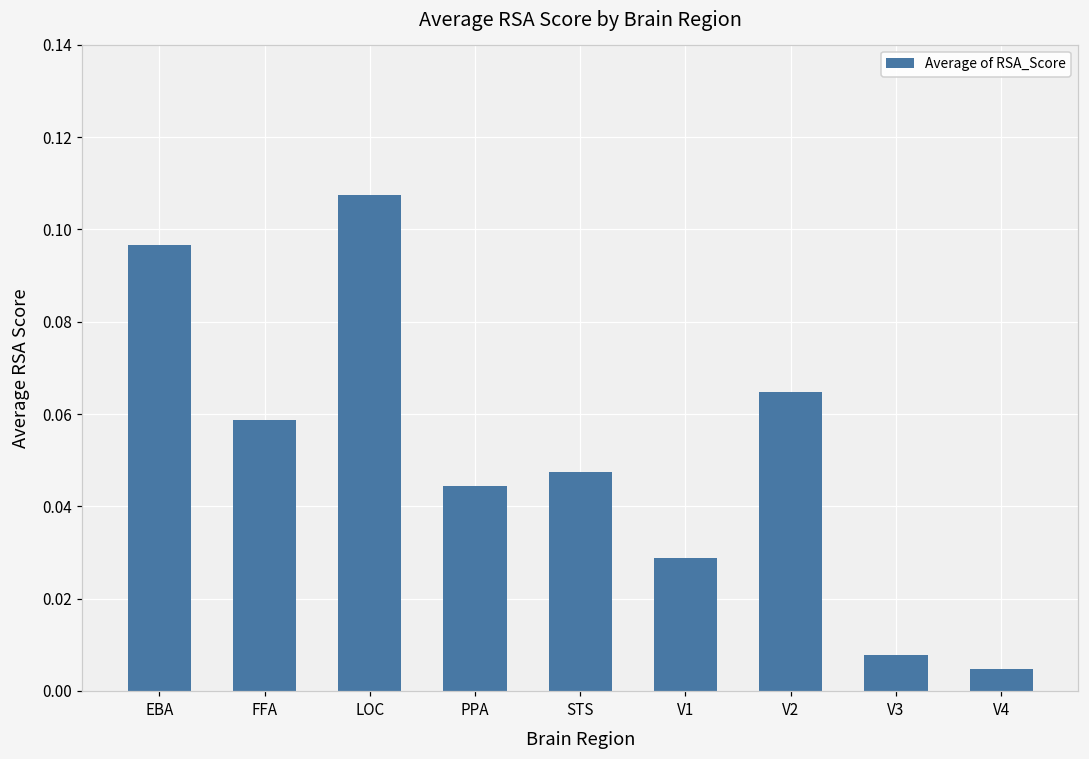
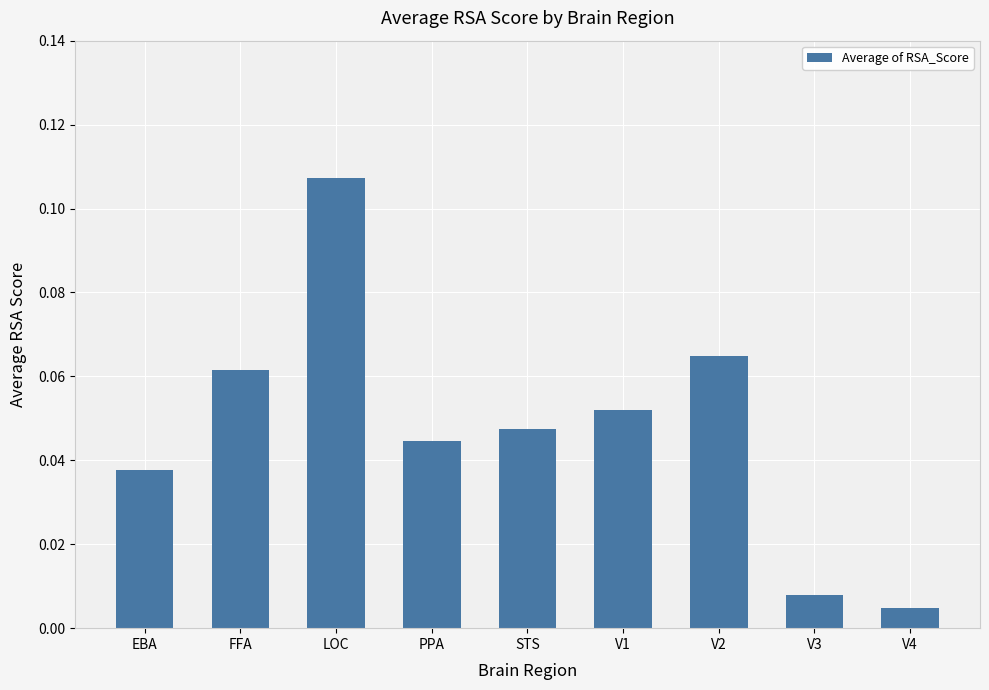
EBA: 0.097 -> 0.038
FFA: 0.059 -> 0.062
V1: 0.029 -> 0.052
